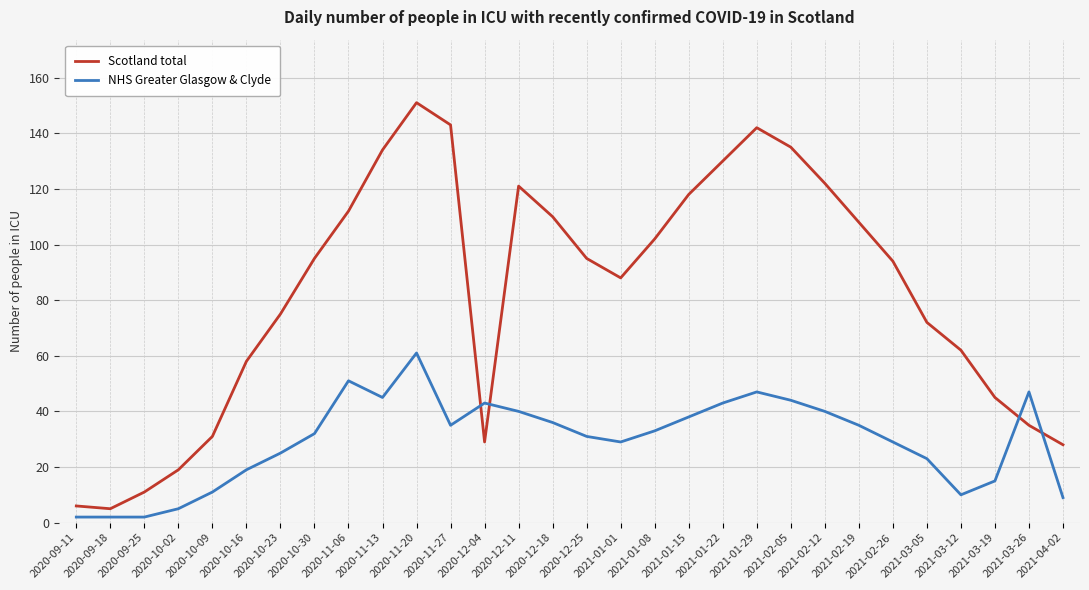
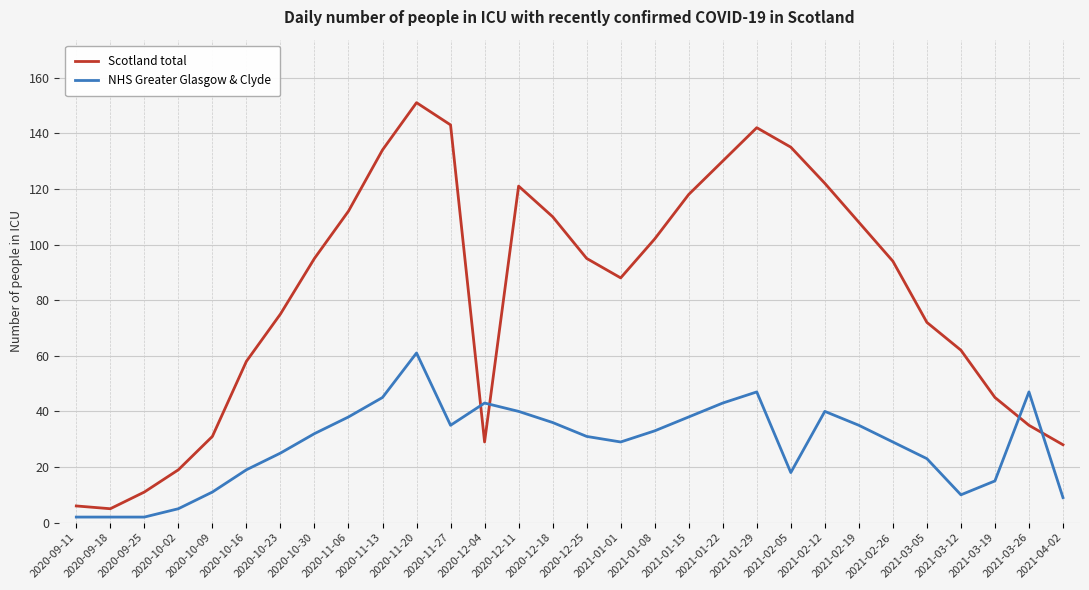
NHS Greater Glasgow & Clyde, 2020-11-06: 51 -> 38
NHS Greater Glasgow & Clyde, 2021-02-05: 44 -> 18
